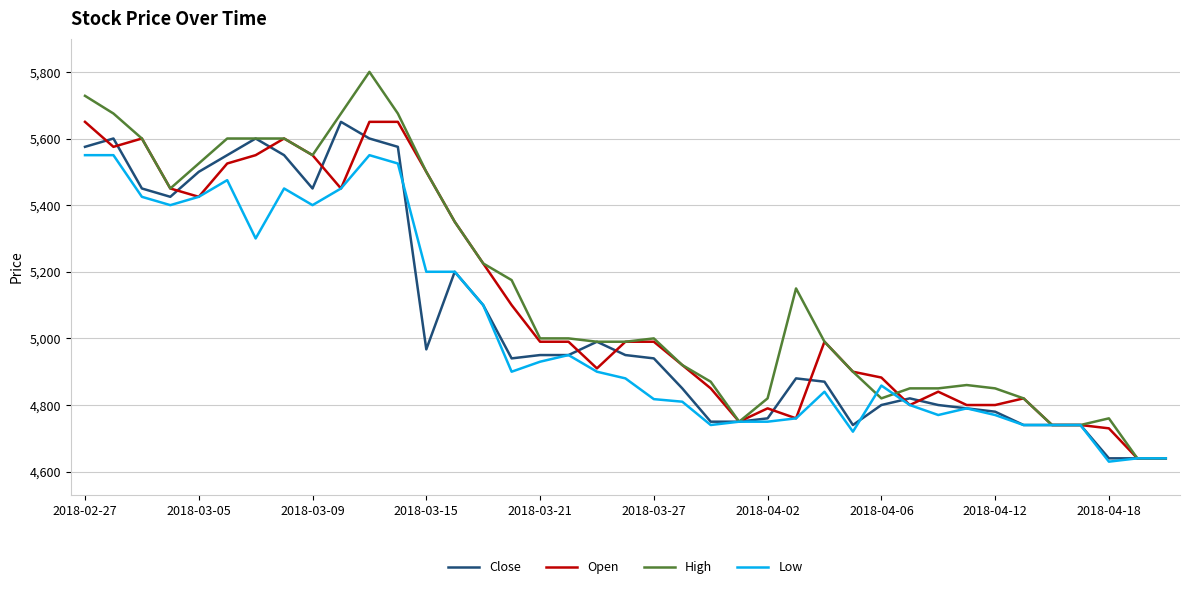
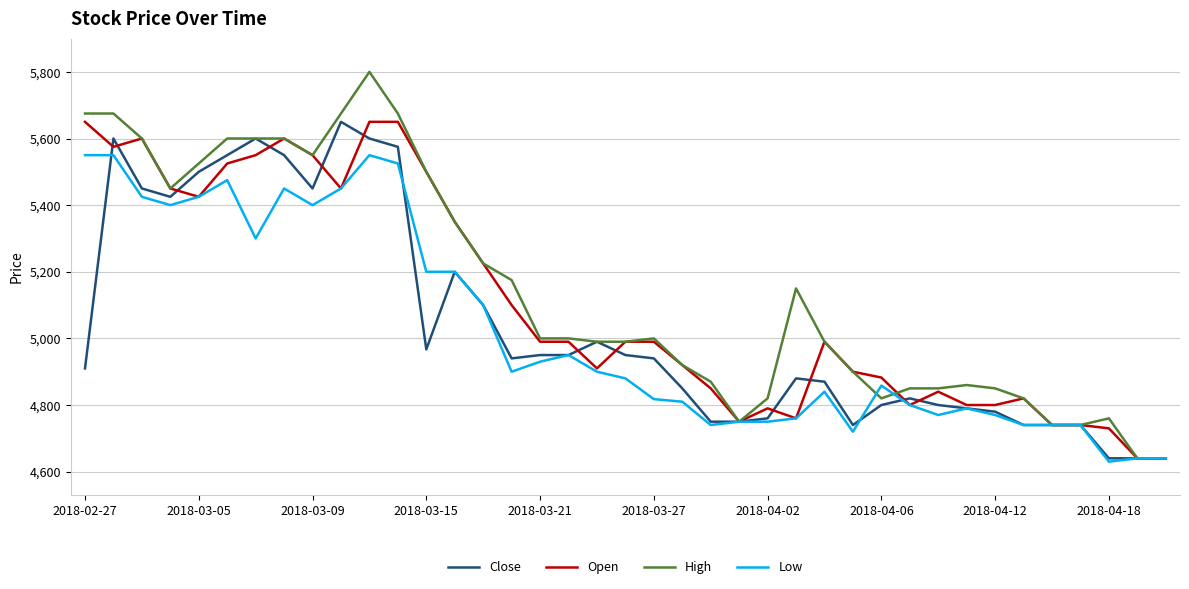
Close, 2018-02-27: 5,580 -> 4,910
High, 2018-02-27: 5,730 -> 5,680
